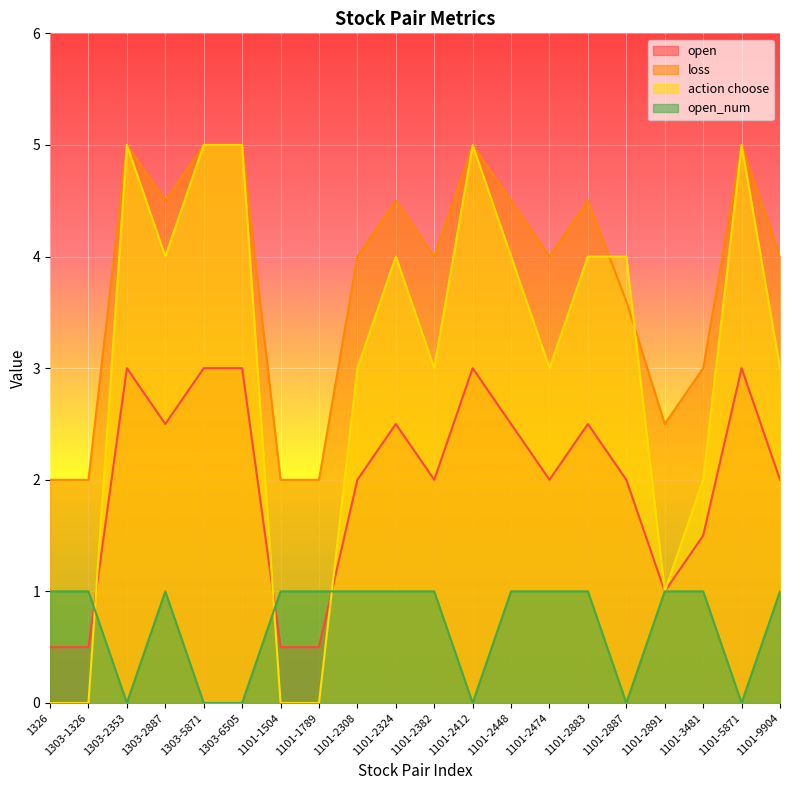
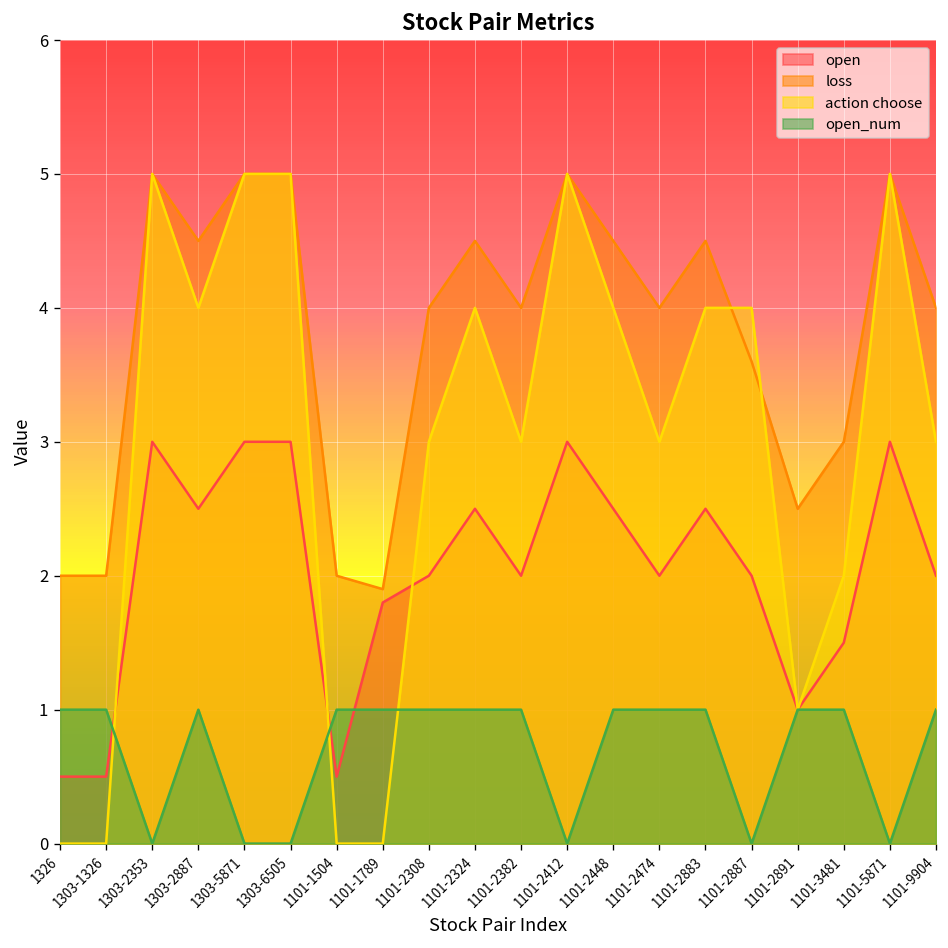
open, 1101-1789: 0.5 -> 1.8
loss, 1101-1789: 2.0 -> 1.9
